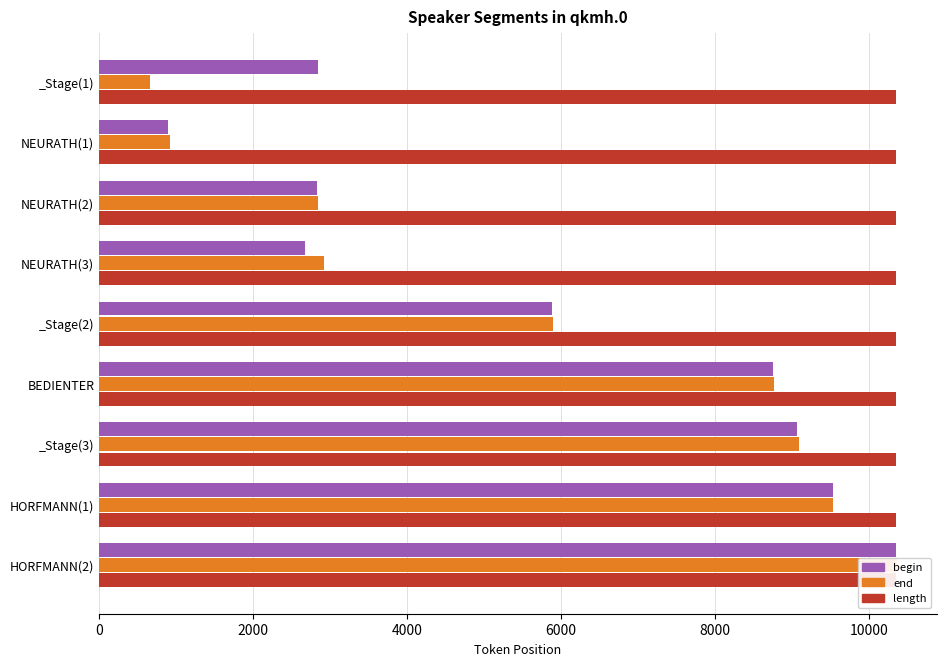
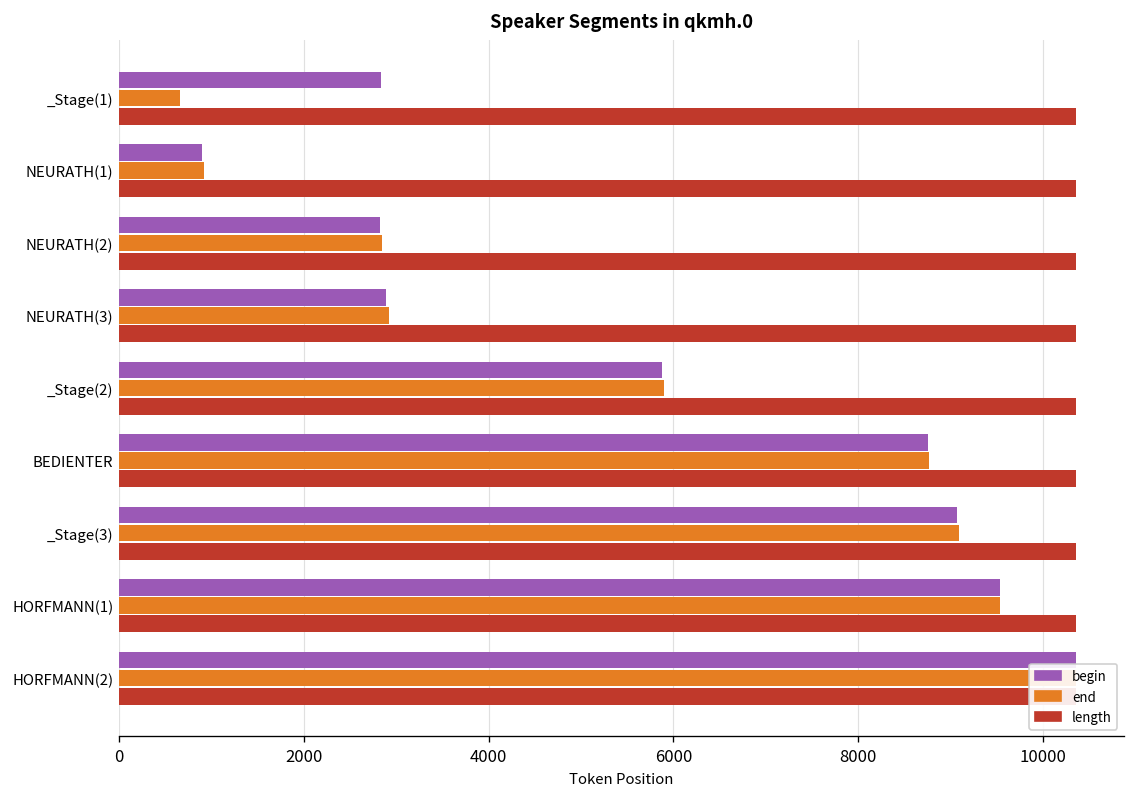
begin, NEURATH(3): 2700 -> 2900
